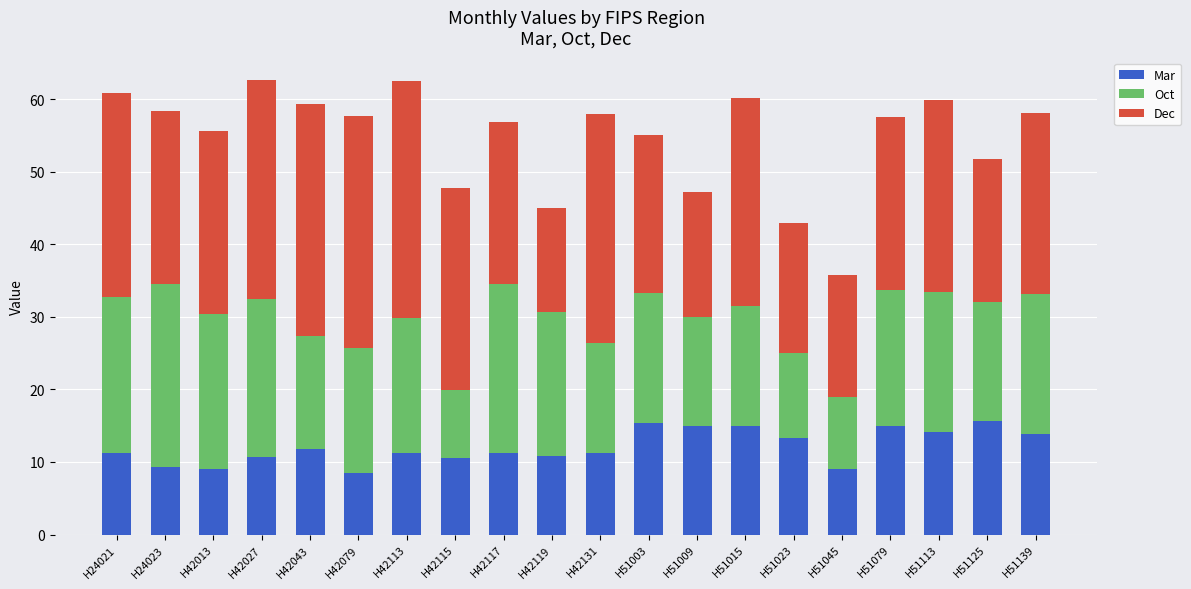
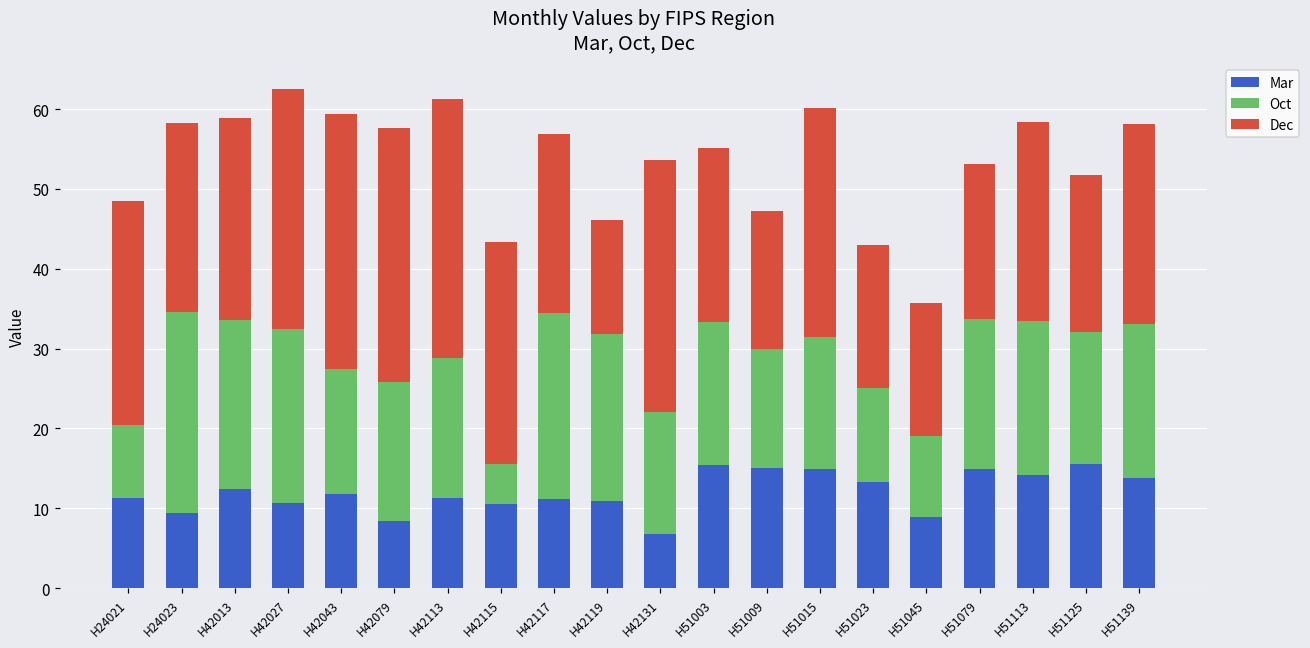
Oct, H24021: 22 -> 9
Mar, H42013: 9 -> 12
Oct, H42113: 19 -> 17
Oct, H42115: 9 -> 5
Oct, H42119: 20 -> 21
Mar, H42131: 11 -> 7
Dec, H51079: 24 -> 19
Dec, H51113: 26 -> 25
